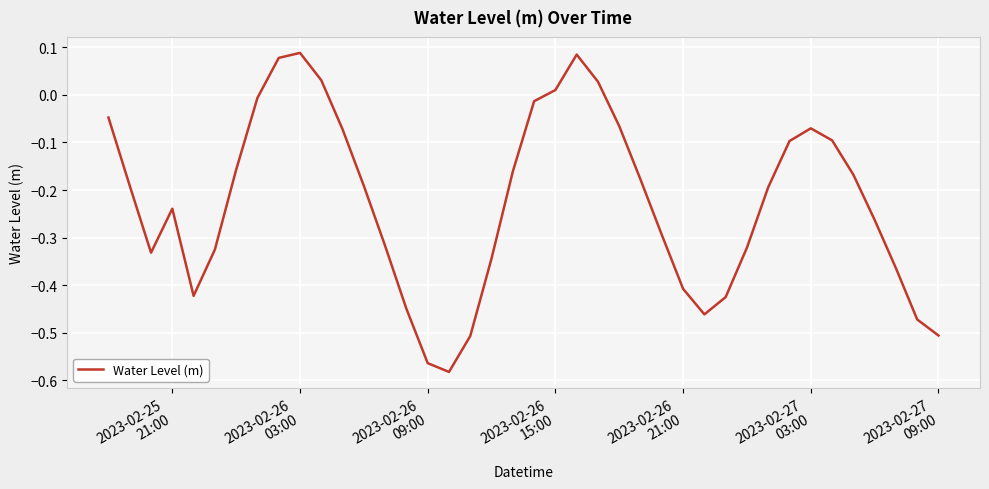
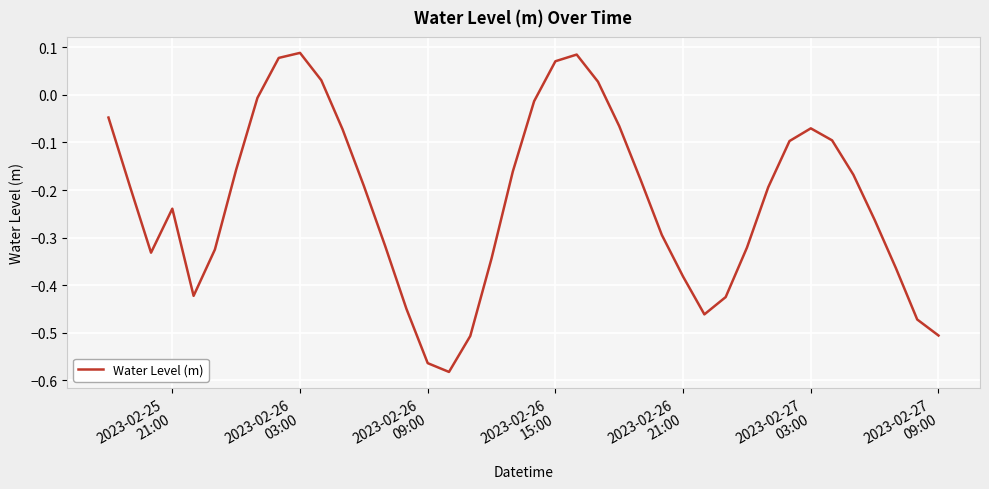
2023-02-26 15:00: 0.01 -> 0.07
2023-02-26 21:00: -0.41 -> -0.38
